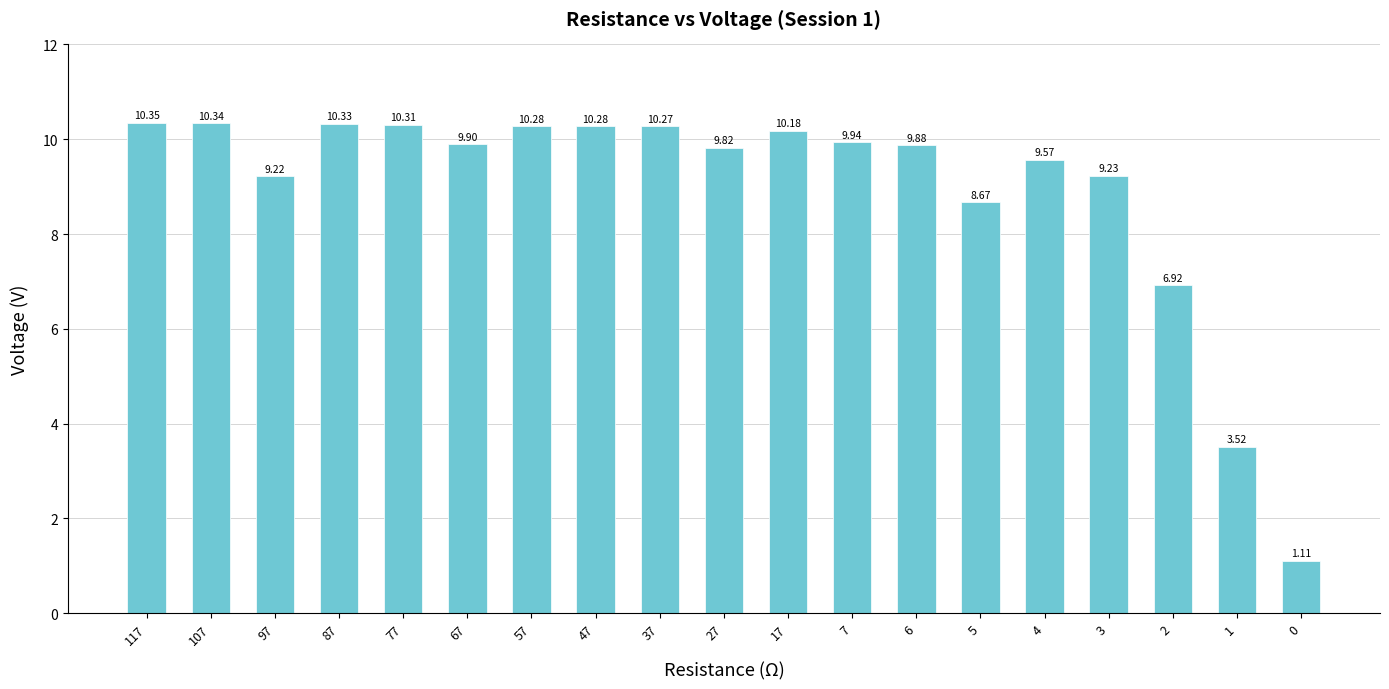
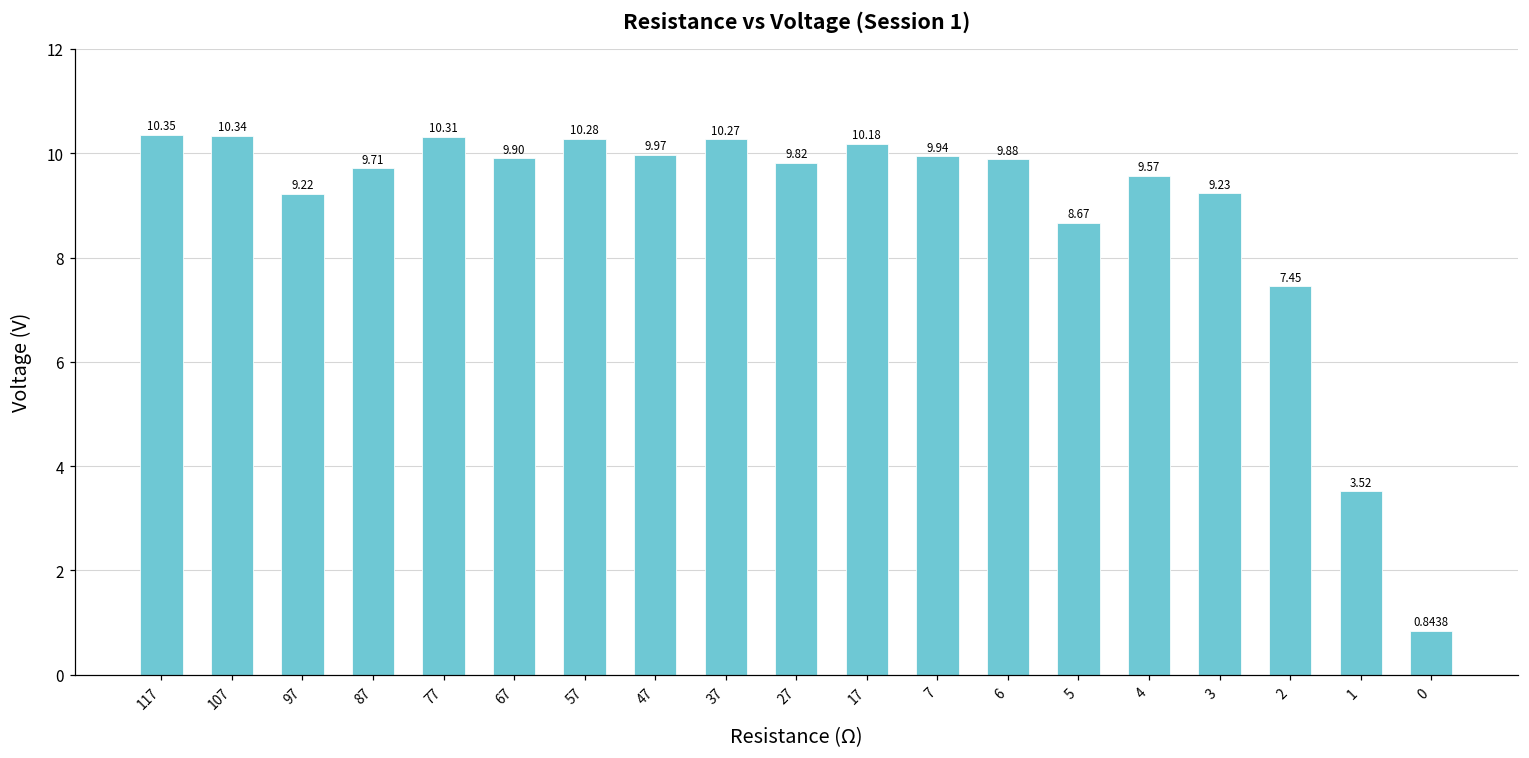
87: 10.33 -> 9.71
47: 10.28 -> 9.97
2: 6.92 -> 7.45
0: 1.11 -> 0.8438
